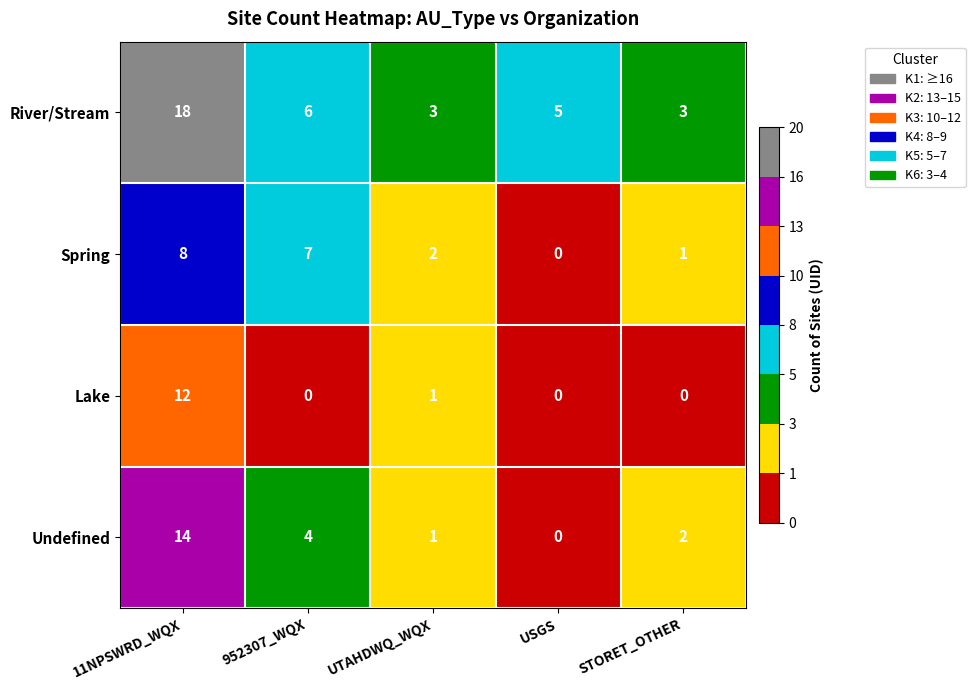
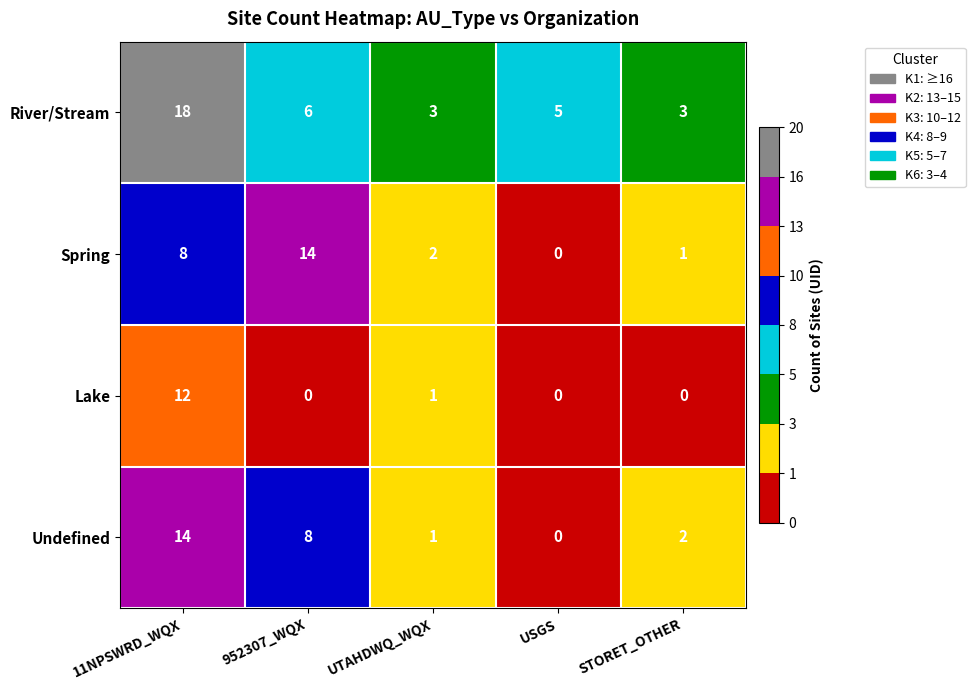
Spring, 952307_WQX: 7 -> 14
Undefined, 952307_WQX: 4 -> 8
